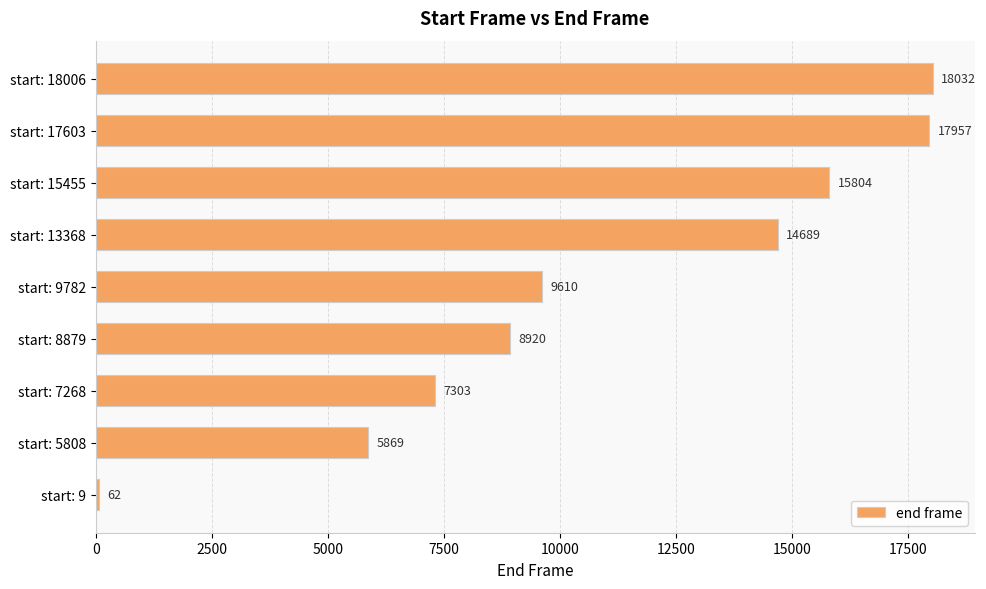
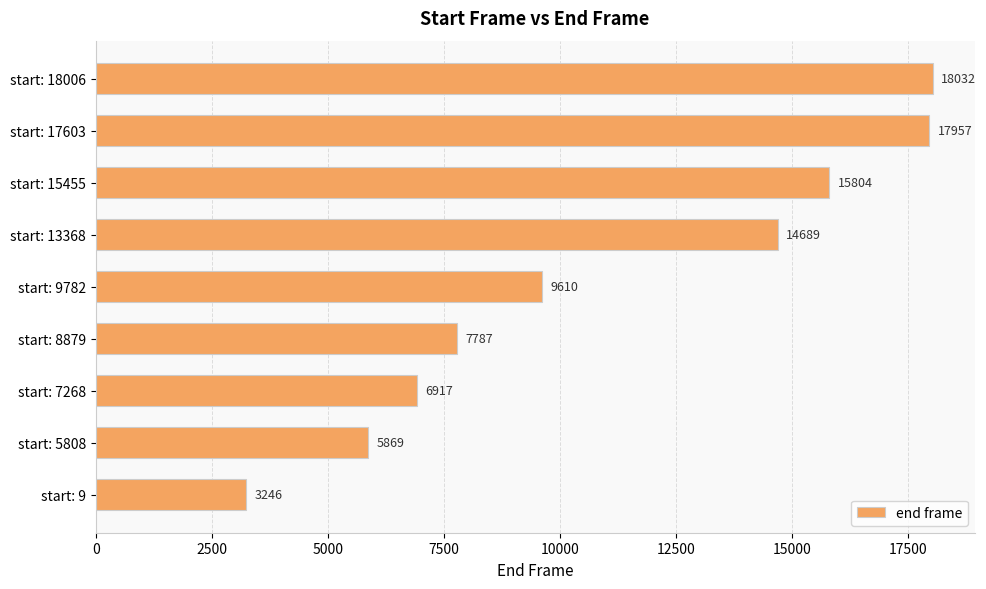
start: 8879: 8920 -> 7787
start: 7268: 7303 -> 6917
start: 9: 62 -> 3246
